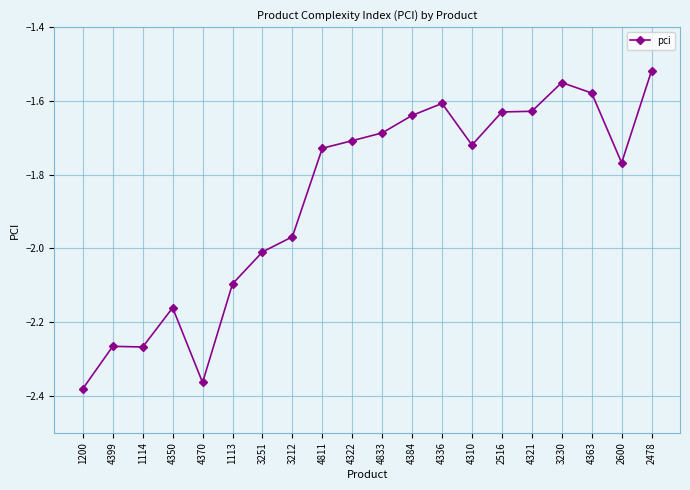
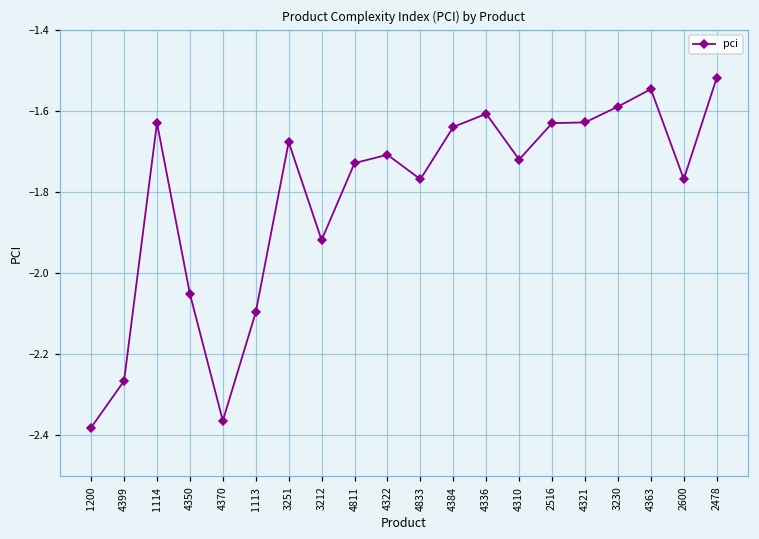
1114: -2.27 -> -1.63
4350: -2.16 -> -2.05
3251: -2.01 -> -1.68
3212: -1.97 -> -1.92
4833: -1.69 -> -1.77
3230: -1.55 -> -1.59
4363: -1.58 -> -1.55
